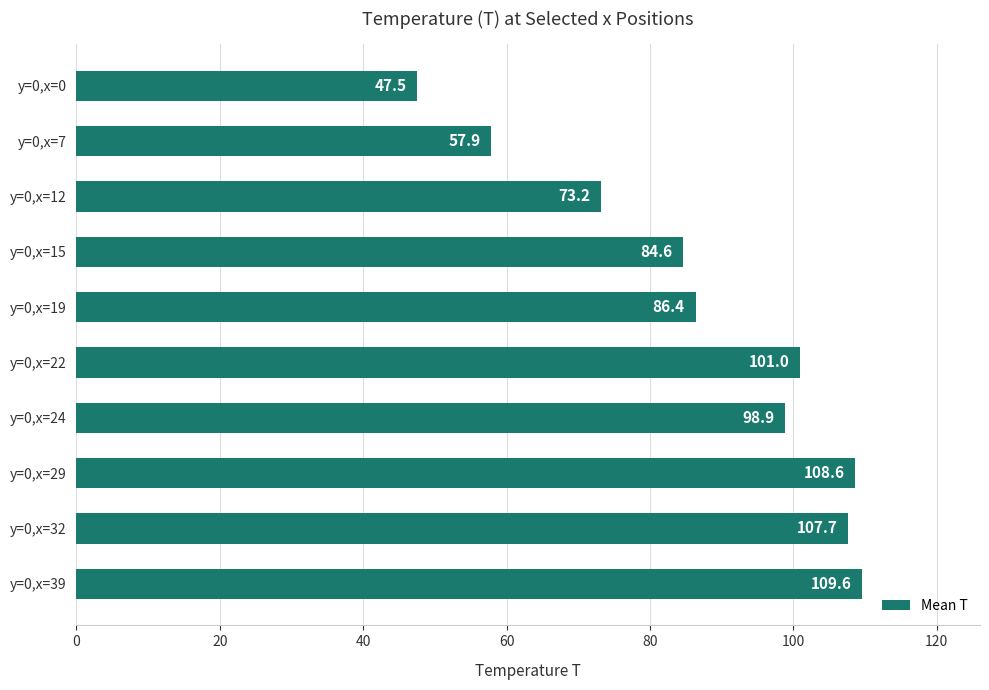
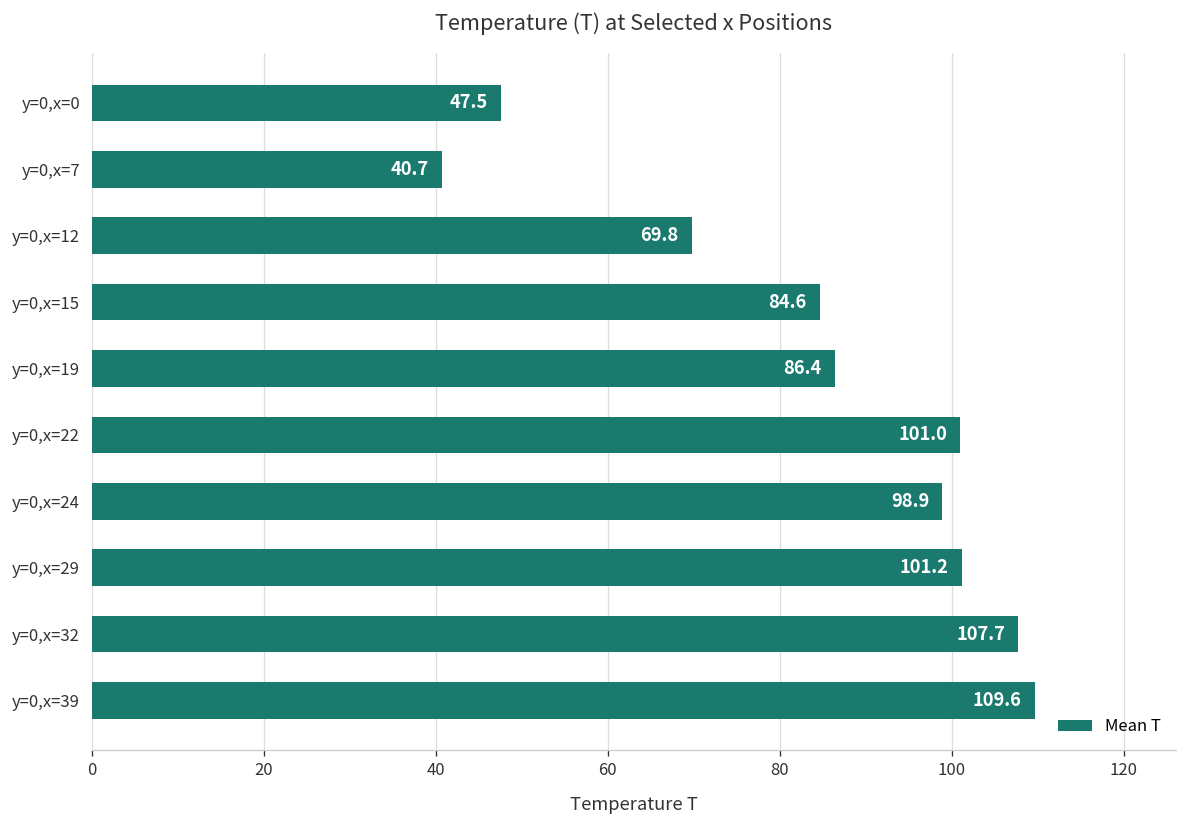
y=0,x=7: 57.9 -> 40.7
y=0,x=12: 73.2 -> 69.8
y=0,x=29: 108.6 -> 101.2
